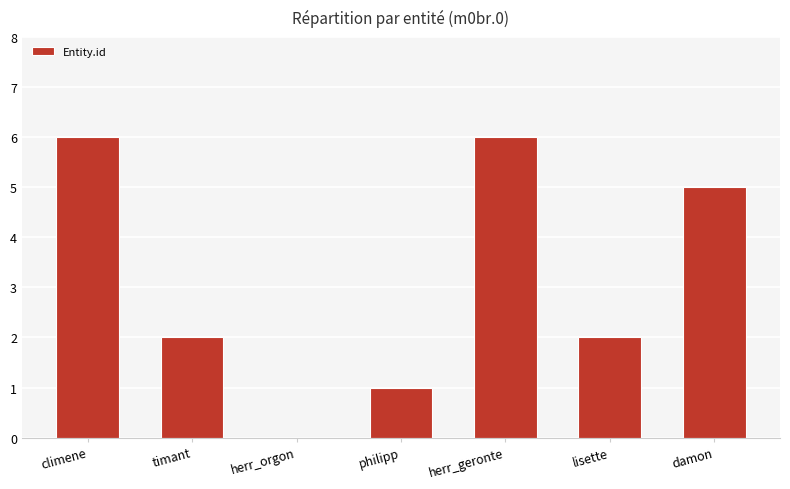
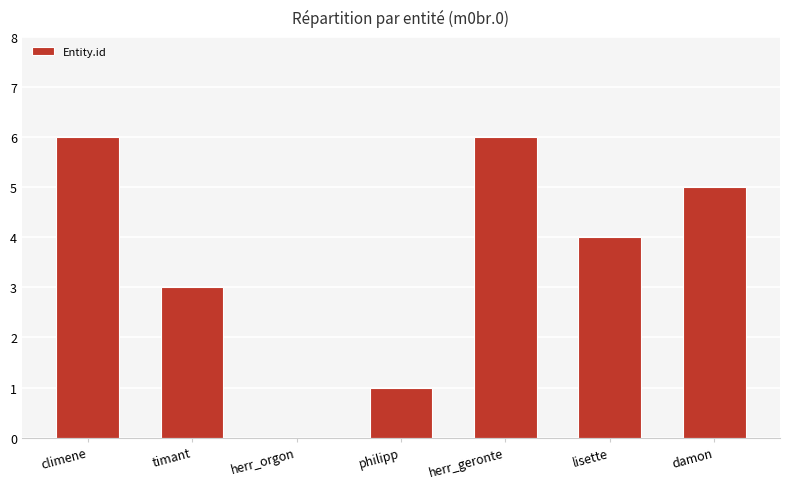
timant: 2 -> 3
lisette: 2 -> 4
